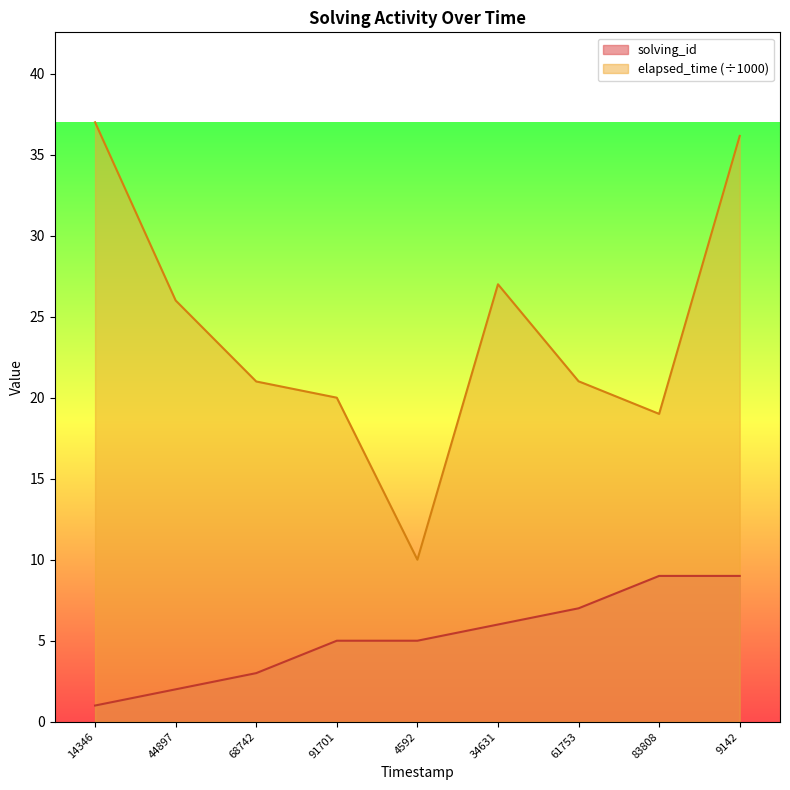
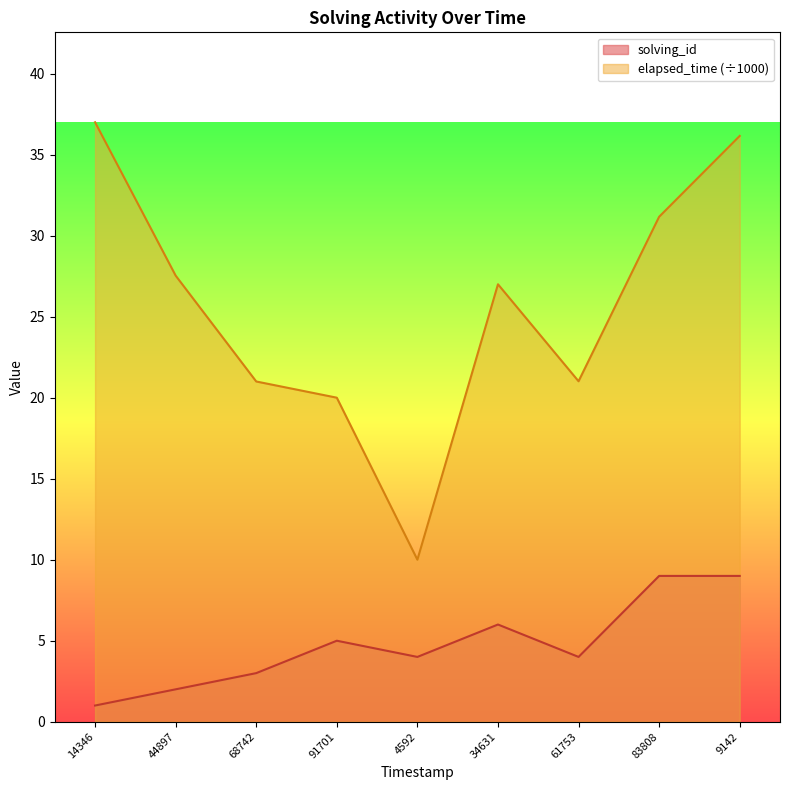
elapsed_time (÷1000), 44897: 26.0 -> 27.5
solving_id, 4592: 5 -> 4
solving_id, 61753: 7 -> 4
elapsed_time (÷1000), 83808: 19.0 -> 31.2
